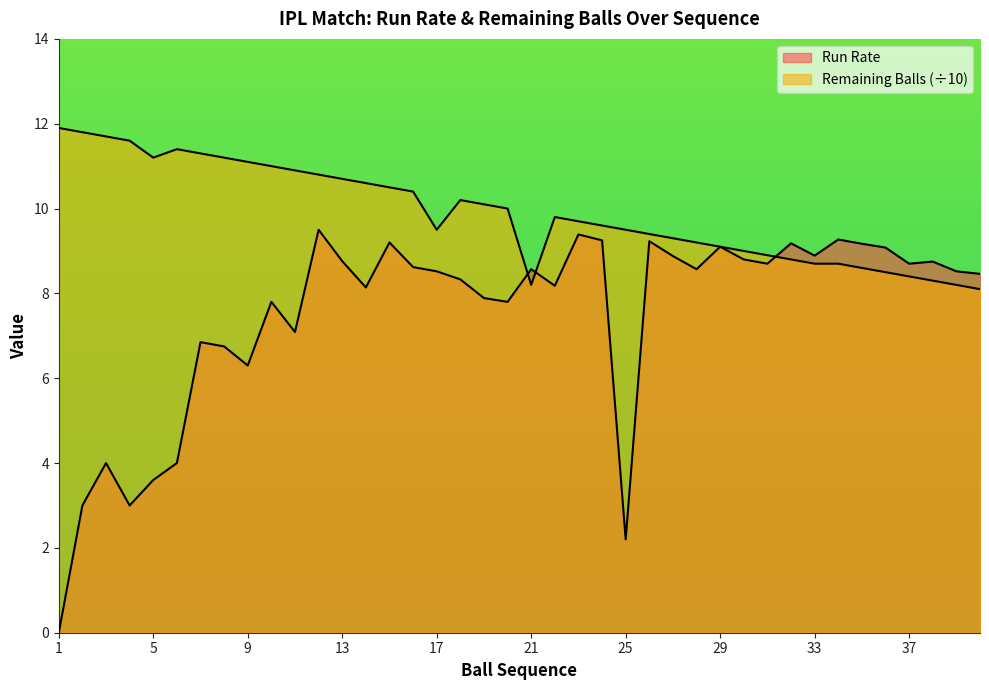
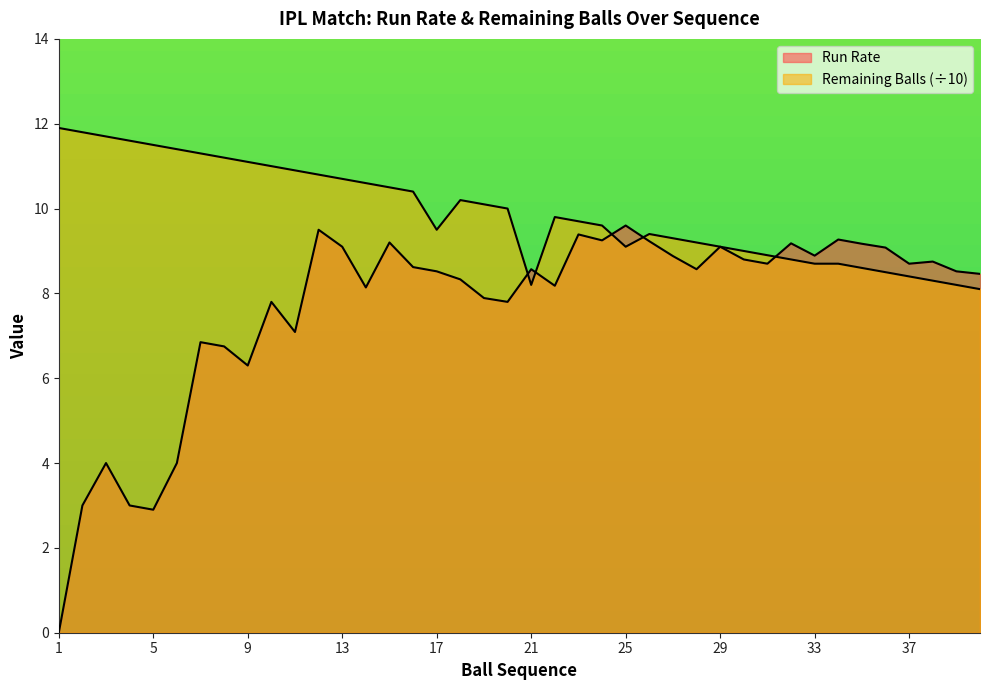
Run Rate, 5: 3.6 -> 2.9
Remaining Balls (÷10), 5: 11.2 -> 11.5
Run Rate, 13: 8.8 -> 9.1
Run Rate, 25: 2.2 -> 9.6
Remaining Balls (÷10), 25: 9.5 -> 9.1
